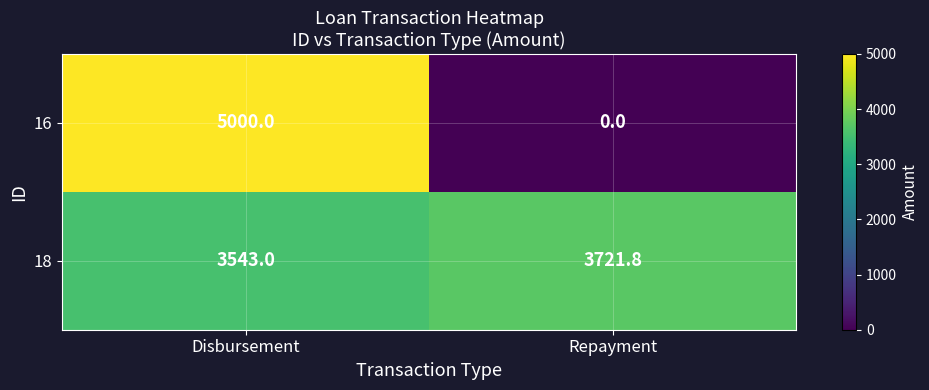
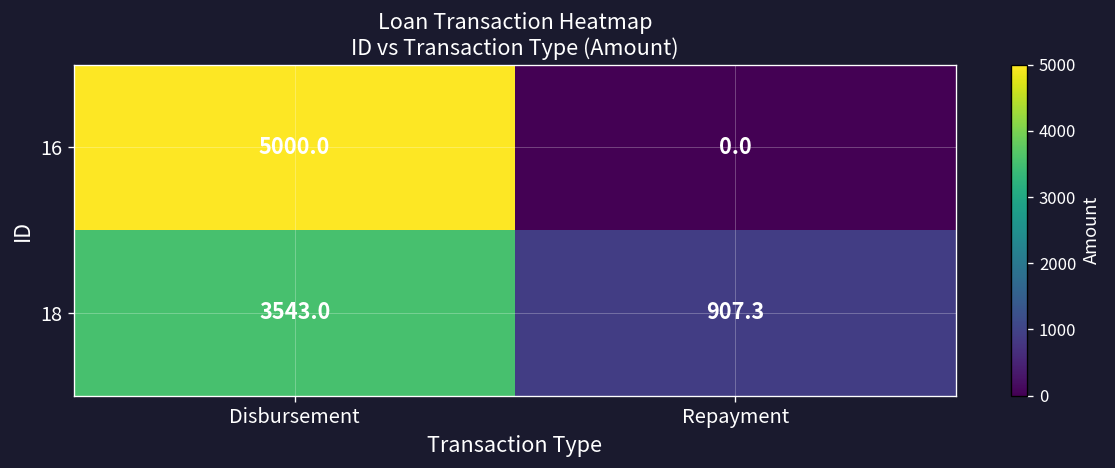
18, Repayment: 3721.8 -> 907.3
